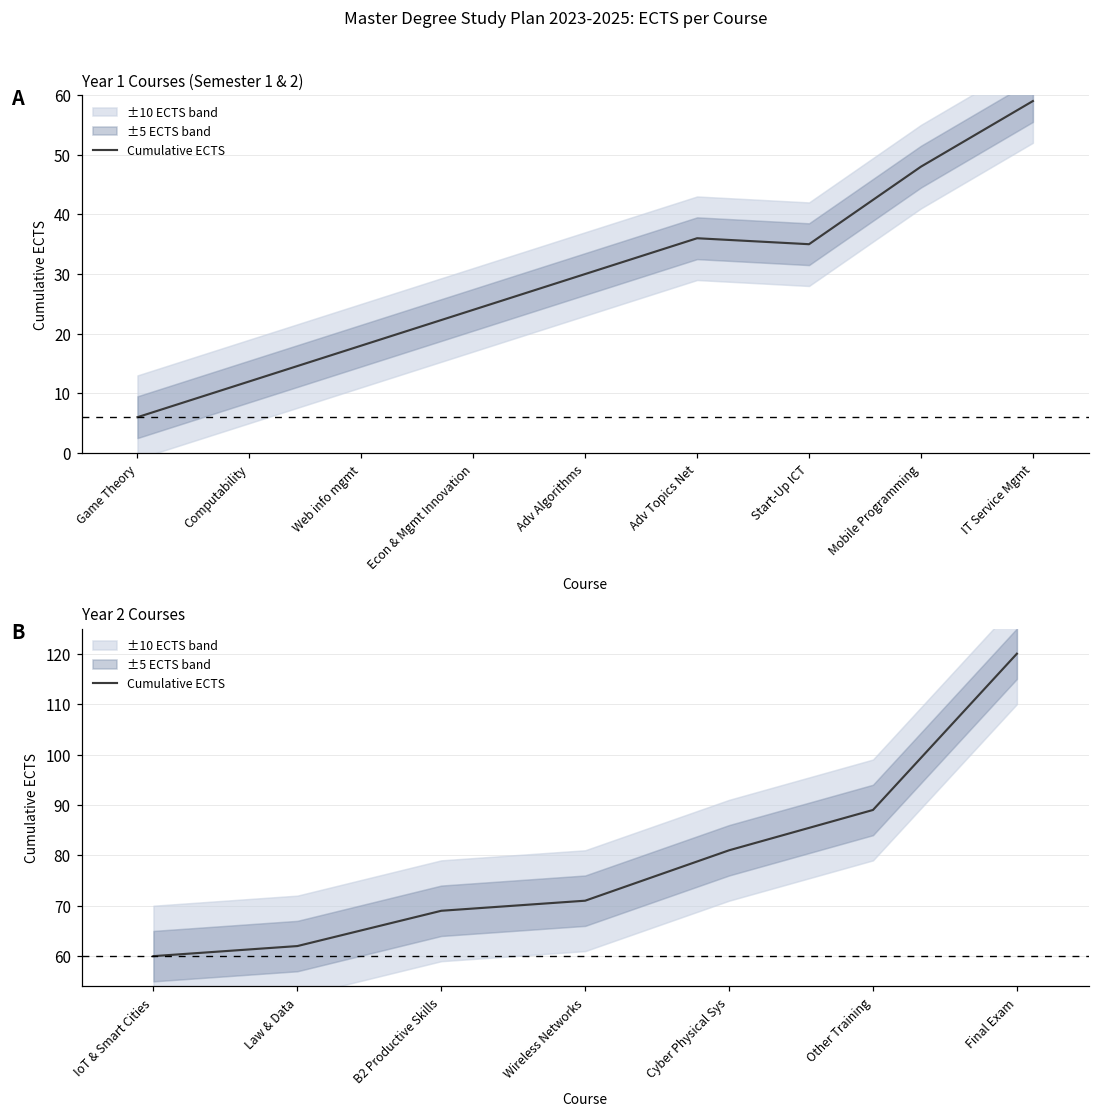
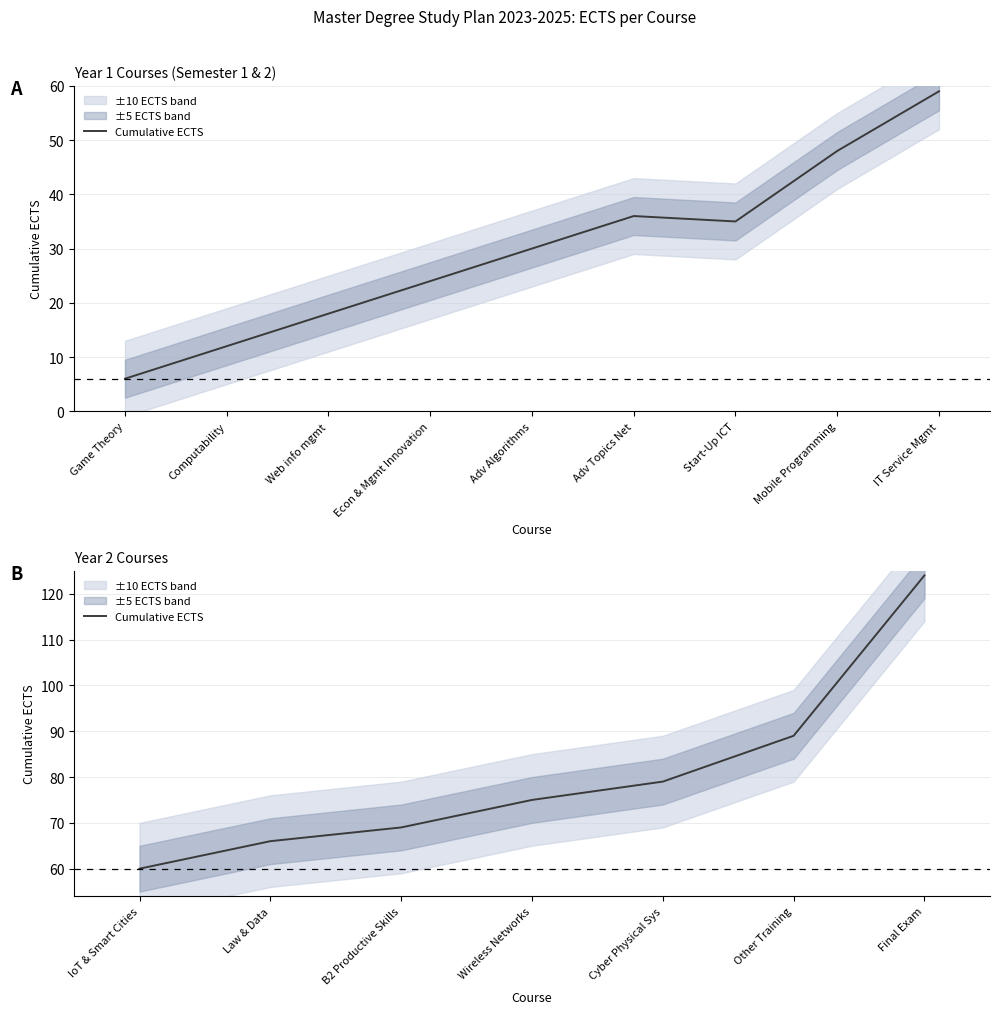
Year 2 Courses, Cumulative ECTS, Law & Data: 62 -> 66
Year 2 Courses, Cumulative ECTS, Wireless Networks: 71 -> 75
Year 2 Courses, Cumulative ECTS, Cyber Physical Sys: 81 -> 79
Year 2 Courses, Cumulative ECTS, Final Exam: 120 -> 124
